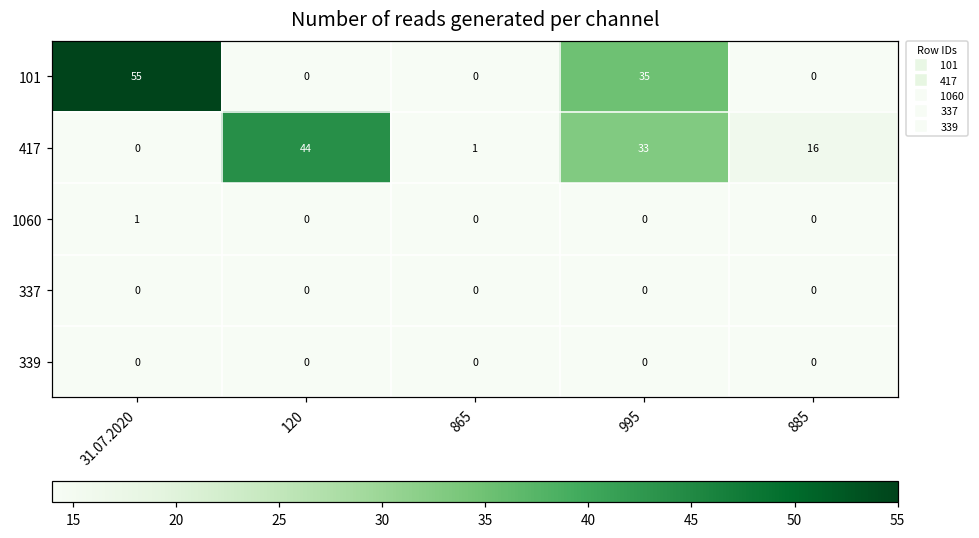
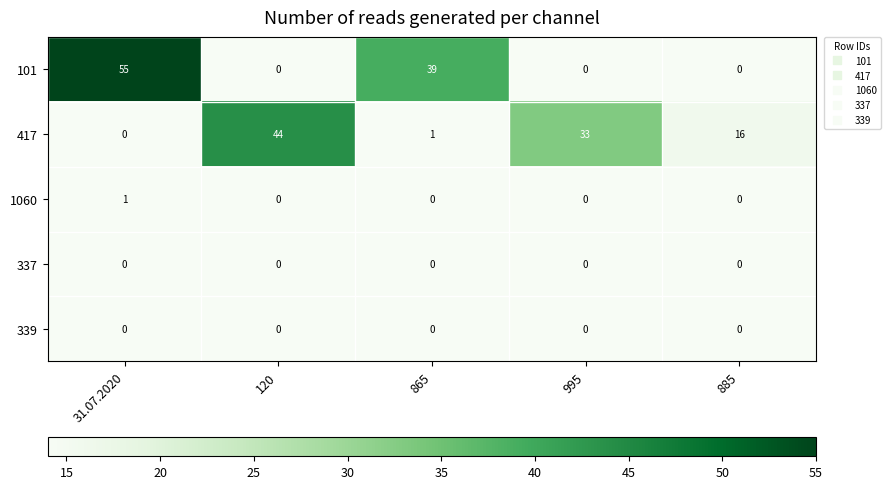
101, 865: 0 -> 39
101, 995: 35 -> 0
